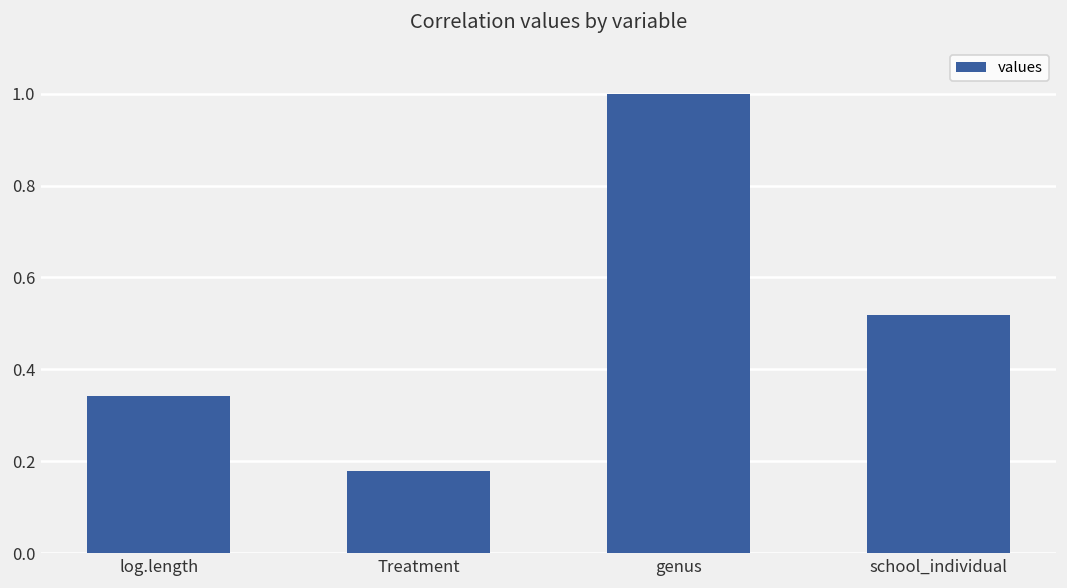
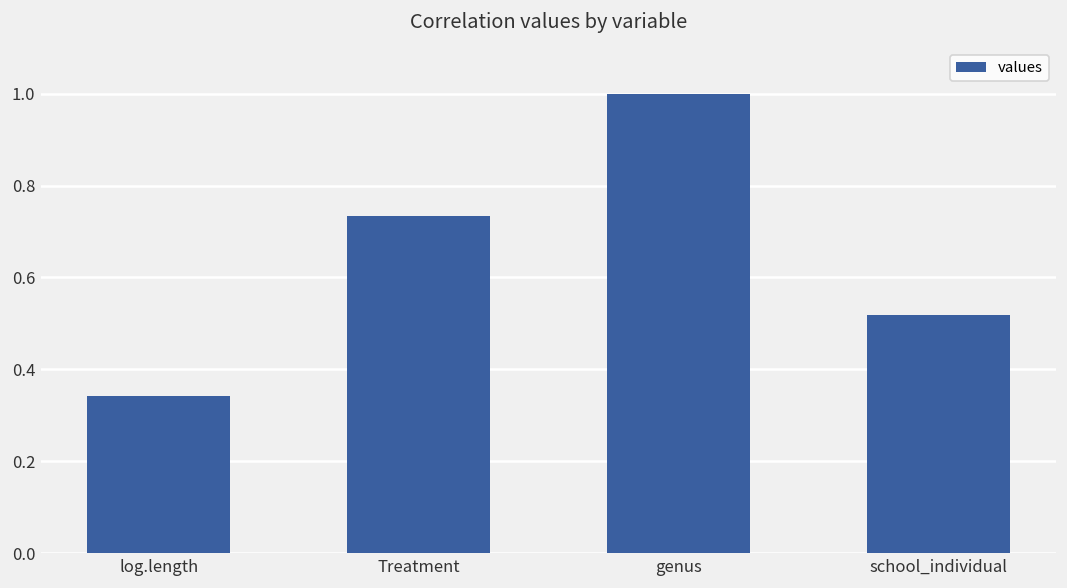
Treatment: 0.18 -> 0.73
